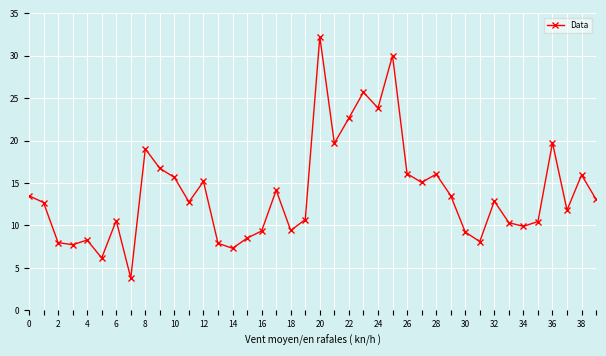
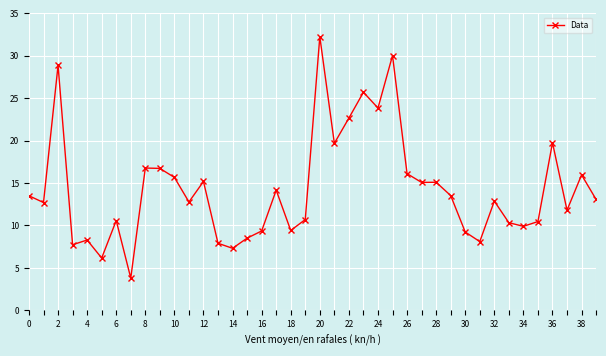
2: 8 -> 29
8: 19 -> 17
28: 16 -> 15
